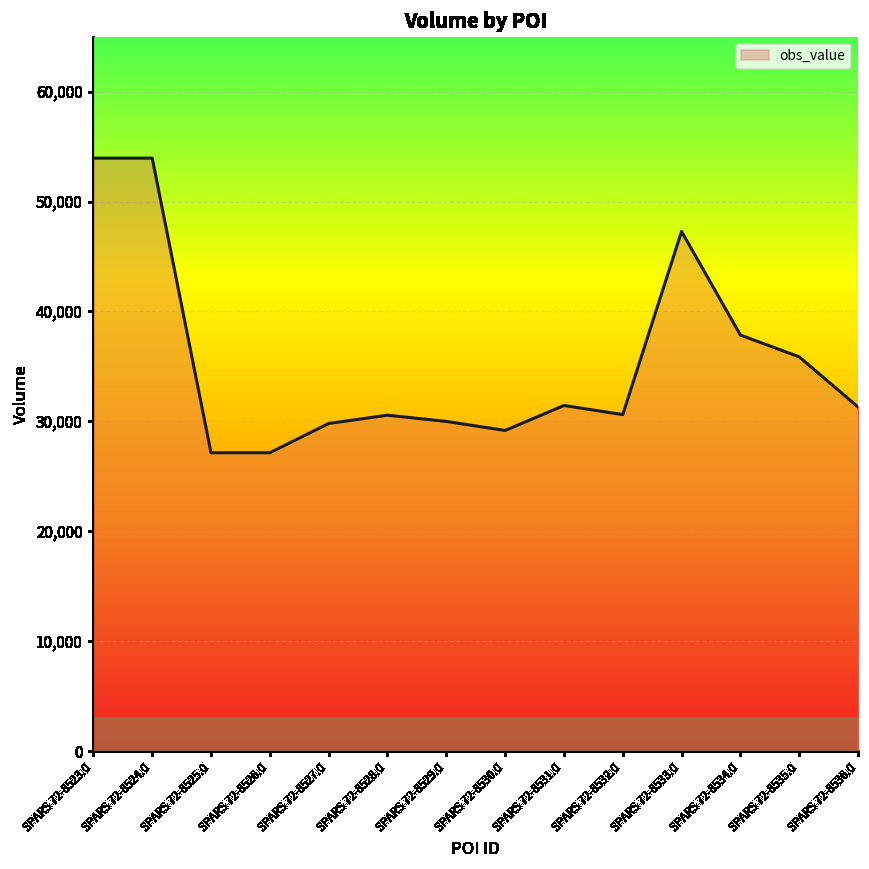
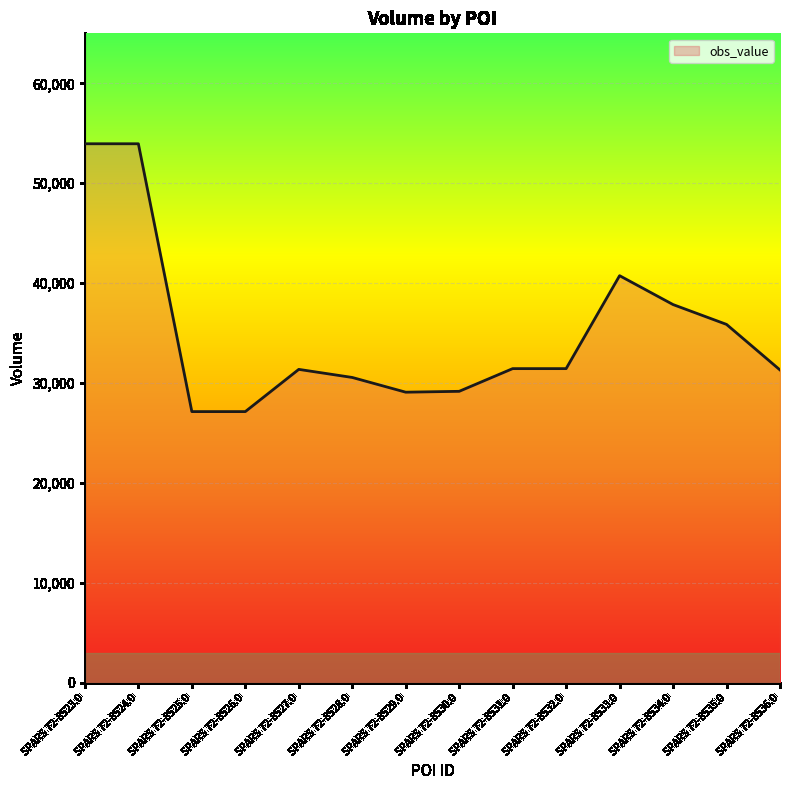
SPARS 72-8527.0: 30,000 -> 31,000
SPARS 72-8529.0: 30,000 -> 29,000
SPARS 72-8532.0: 30,600 -> 31,500
SPARS 72-8533.0: 47,000 -> 41,000
